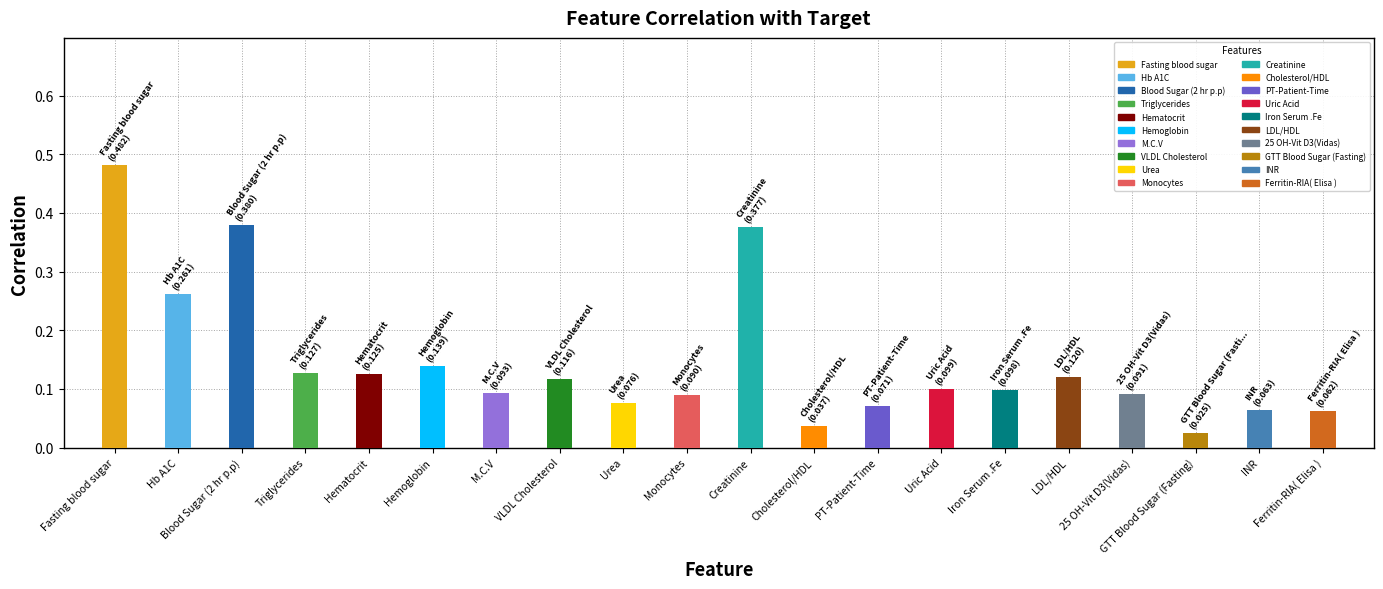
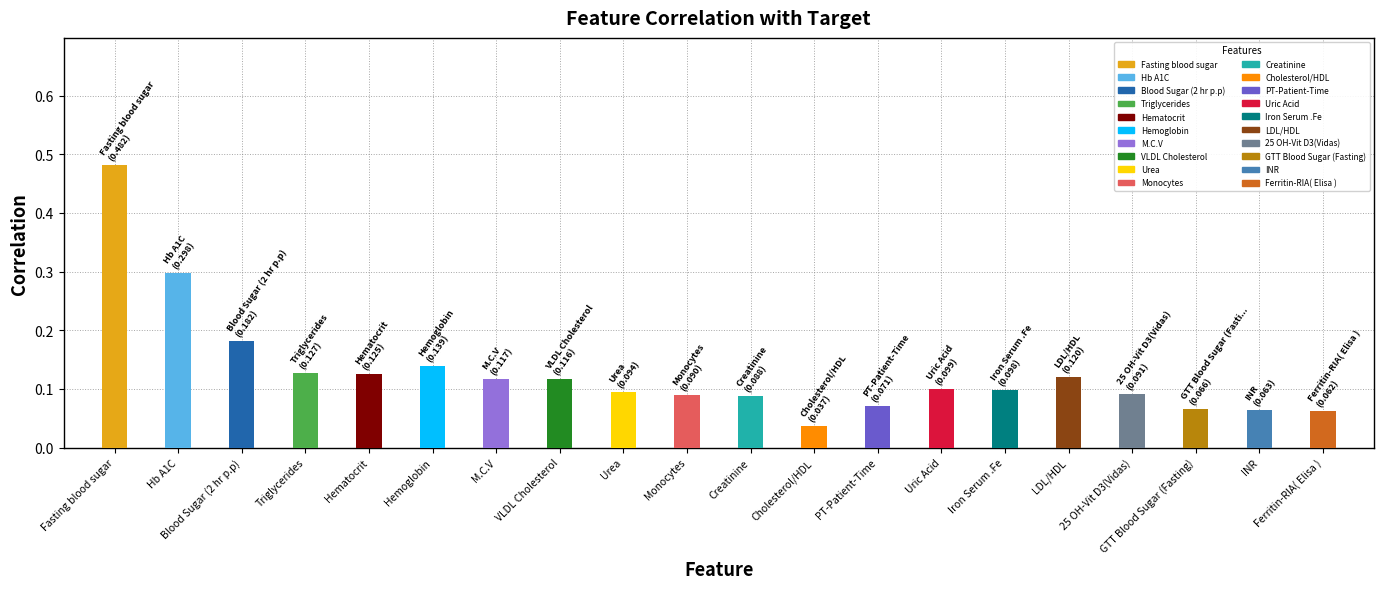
Hb A1C: (0.261) -> (0.298)
Blood Sugar (2 hr p.p): (0.380) -> (0.182)
M.C.V: (0.093) -> (0.117)
Urea: (0.076) -> (0.094)
Creatinine: (0.377) -> (0.088)
GTT Blood Sugar (Fasting): (0.025) -> (0.066)
